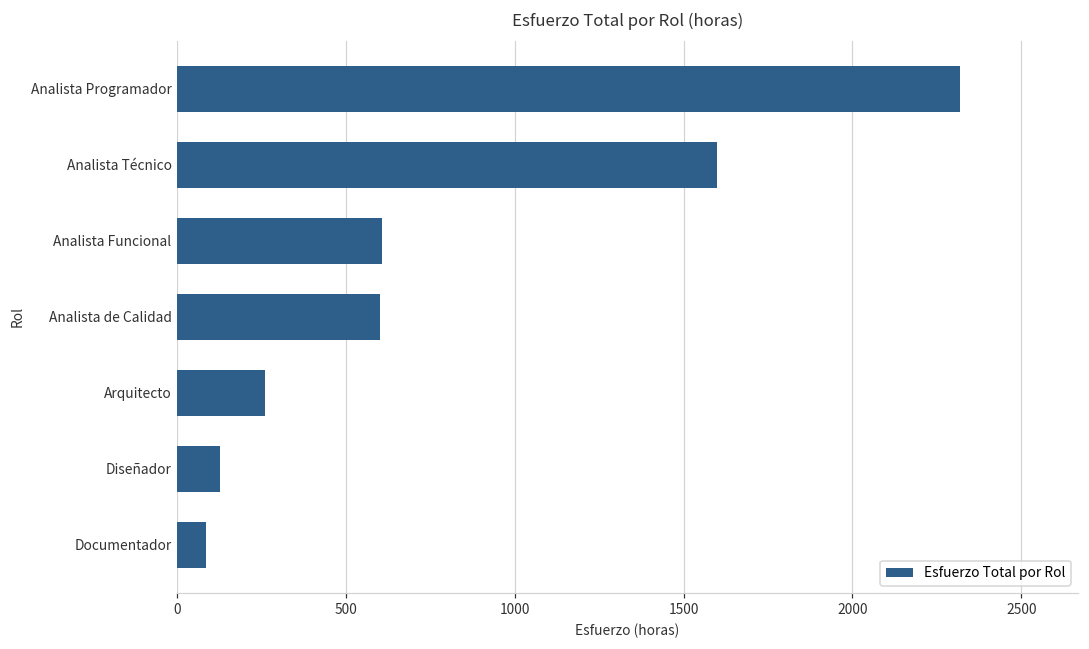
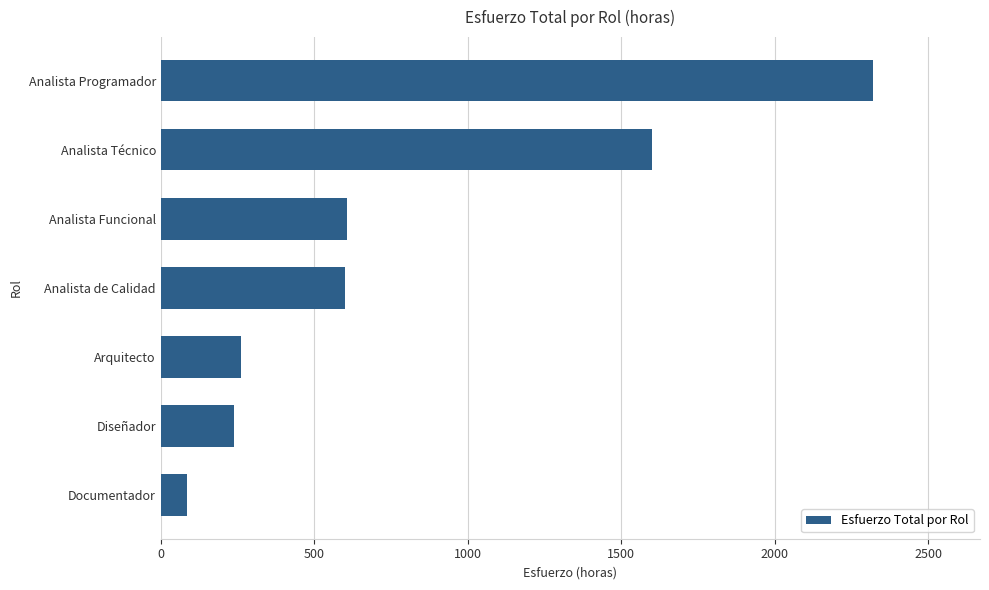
Diseñador: 130 -> 240
